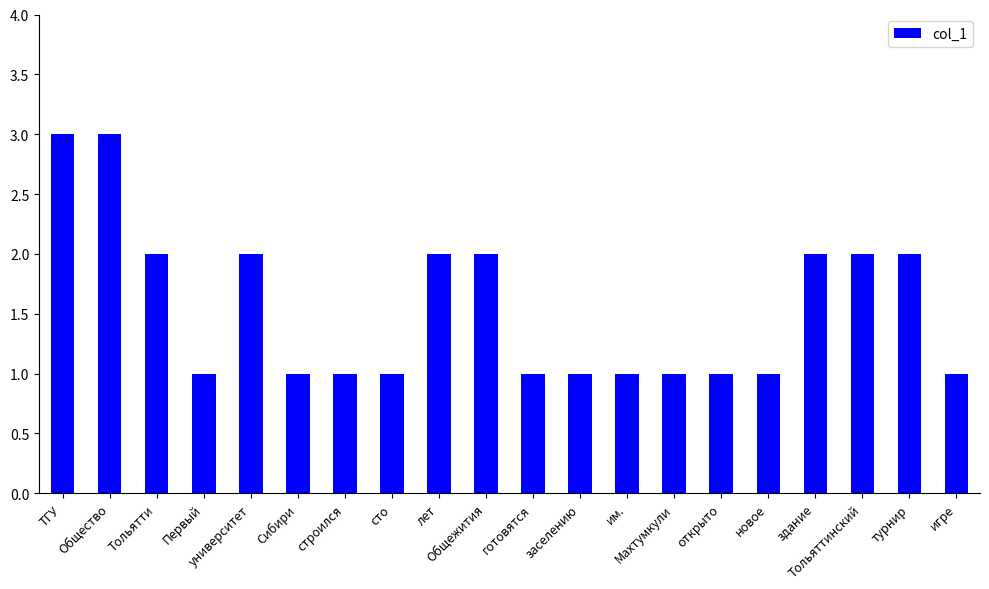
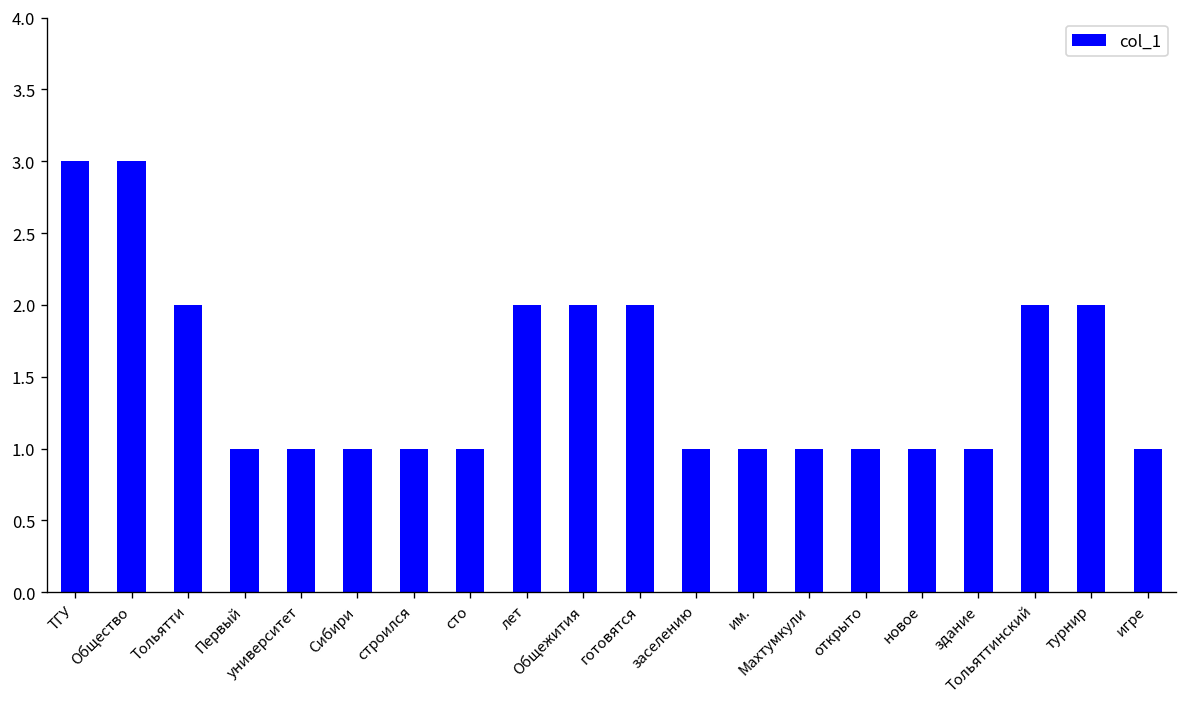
университет: 2 -> 1
готовятся: 1 -> 2
здание: 2 -> 1
